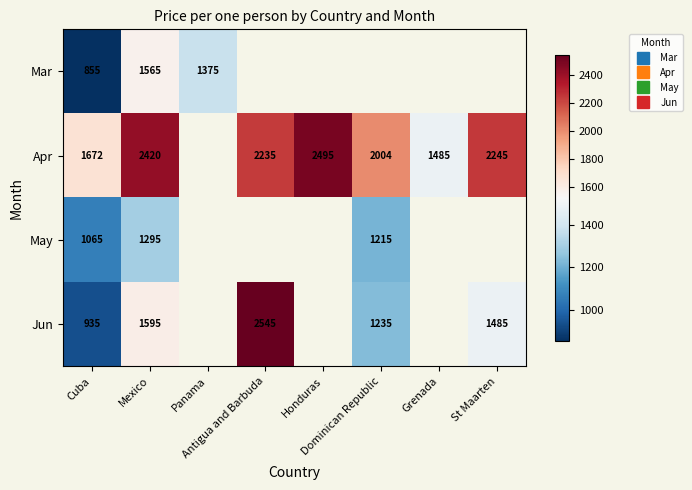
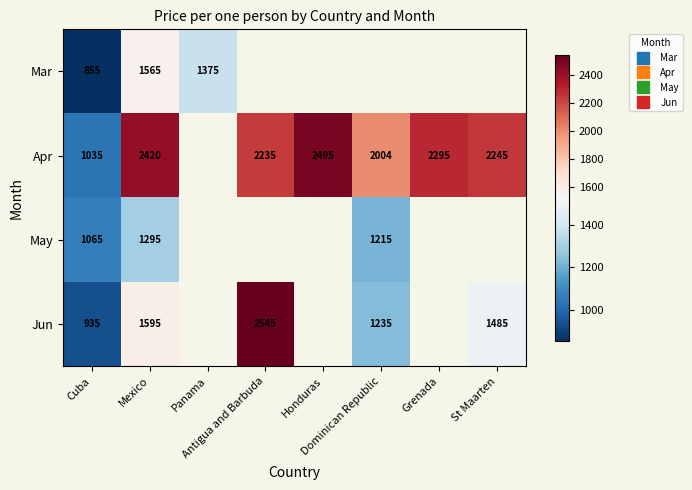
Apr, Cuba: 1672 -> 1035
Apr, Grenada: 1485 -> 2295
